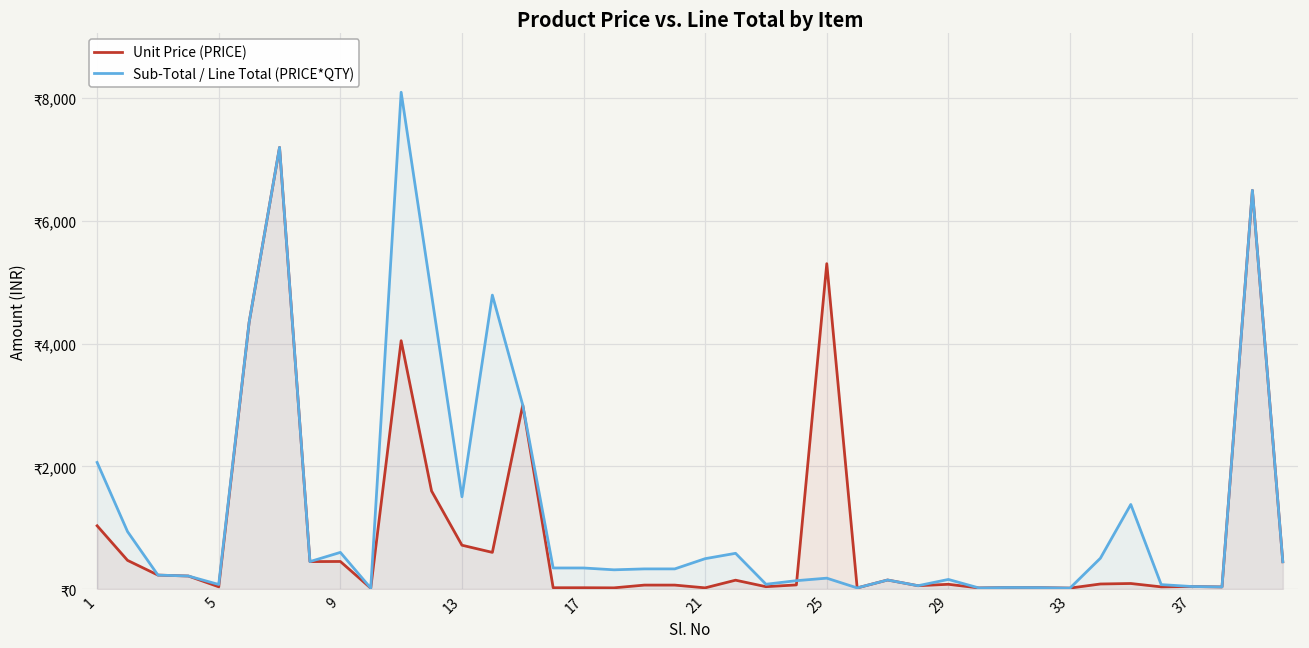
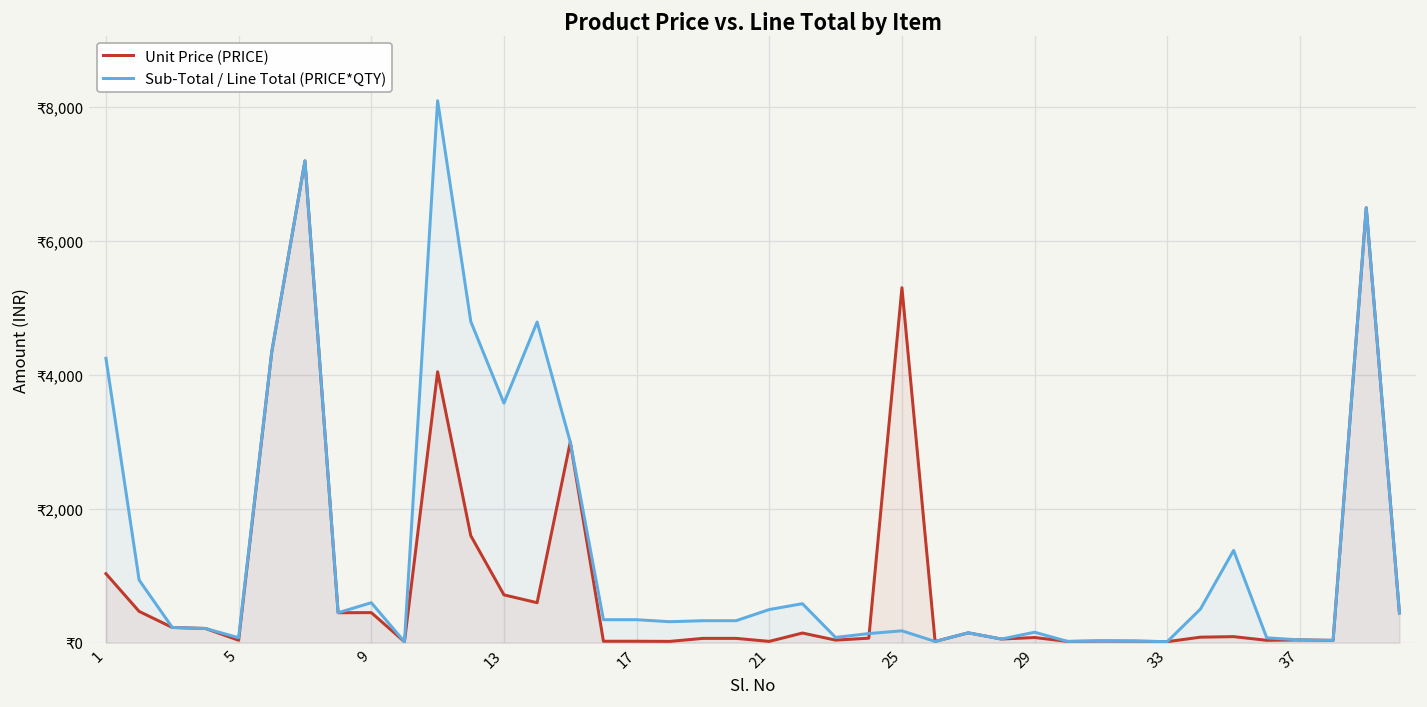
Sub-Total / Line Total (PRICE*QTY), 1: ₹2,100 -> ₹4,300
Sub-Total / Line Total (PRICE*QTY), 13: ₹1,500 -> ₹3,600
